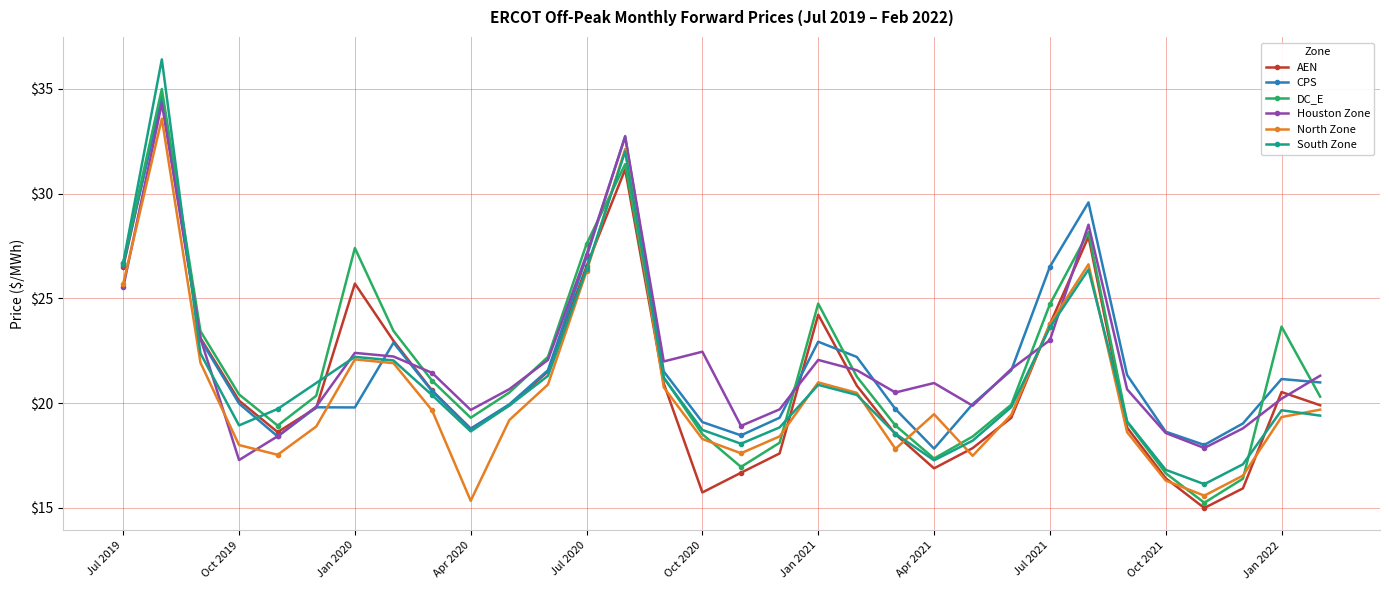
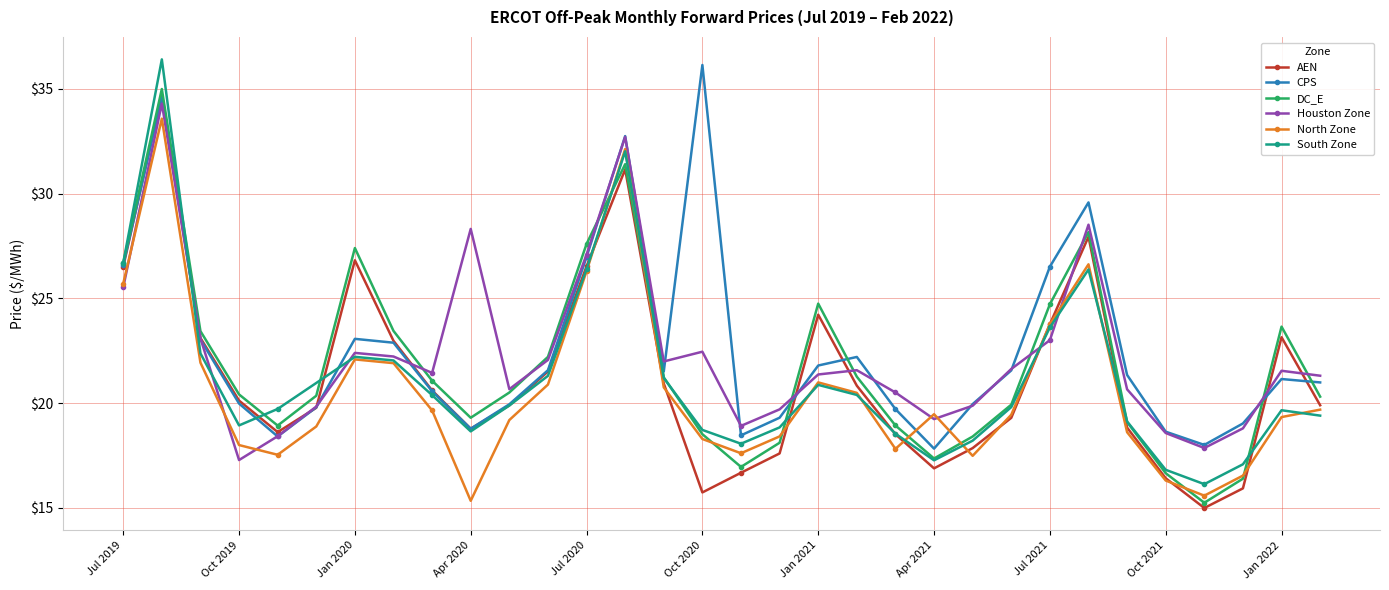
AEN, Jan 2020: $25.7 -> $26.8
CPS, Jan 2020: $19.8 -> $23.1
Houston Zone, Apr 2020: $19.7 -> $28.3
CPS, Oct 2020: $19.1 -> $36.1
CPS, Jan 2021: $22.9 -> $21.8
Houston Zone, Jan 2021: $22.1 -> $21.4
Houston Zone, Apr 2021: $21.0 -> $19.2
AEN, Jan 2022: $20.5 -> $23.1
Houston Zone, Jan 2022: $20.2 -> $21.5
